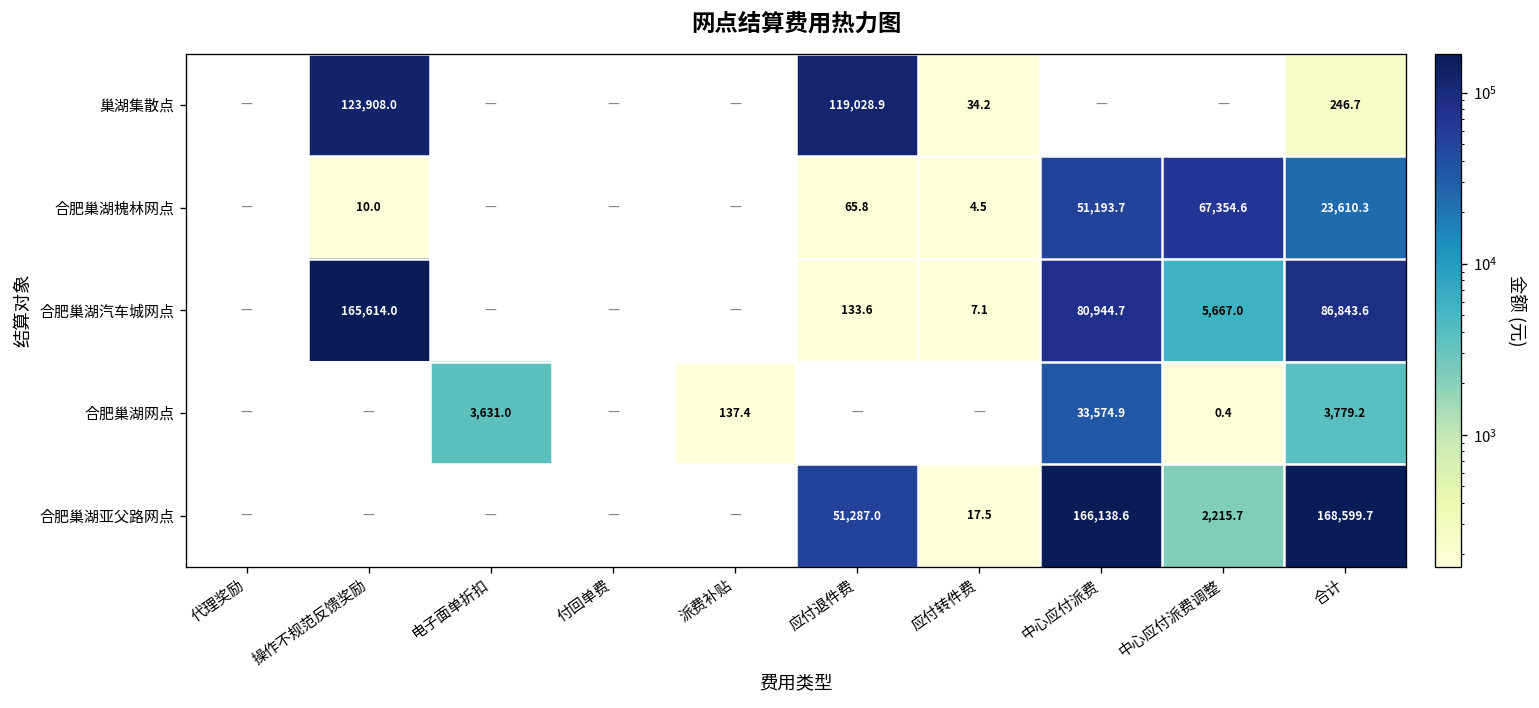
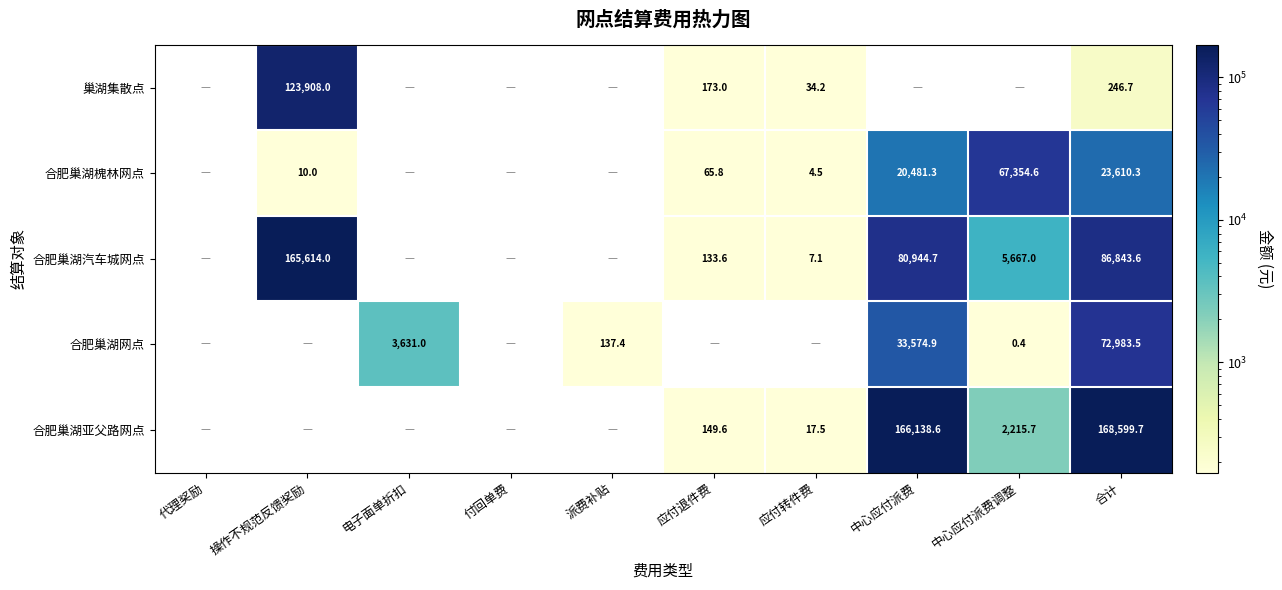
巢湖集散点, 应付退件费: 119,028.9 -> 173.0
合肥巢湖槐林网点, 中心应付派费: 51,193.7 -> 20,481.3
合肥巢湖网点, 合计: 3,779.2 -> 72,983.5
合肥巢湖亚父路网点, 应付退件费: 51,287.0 -> 149.6
